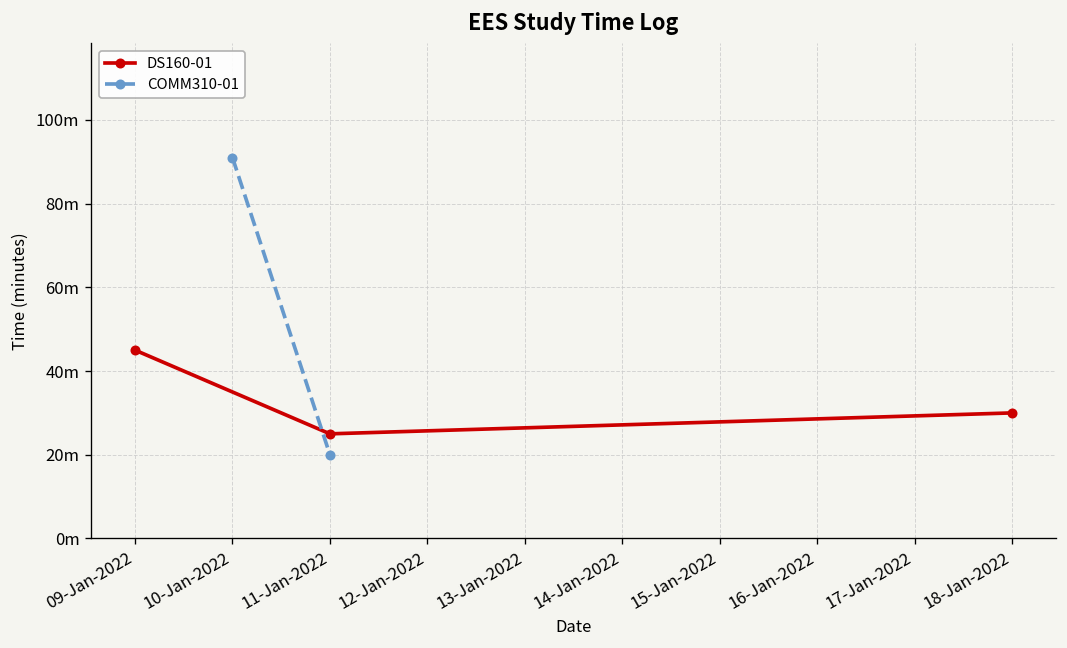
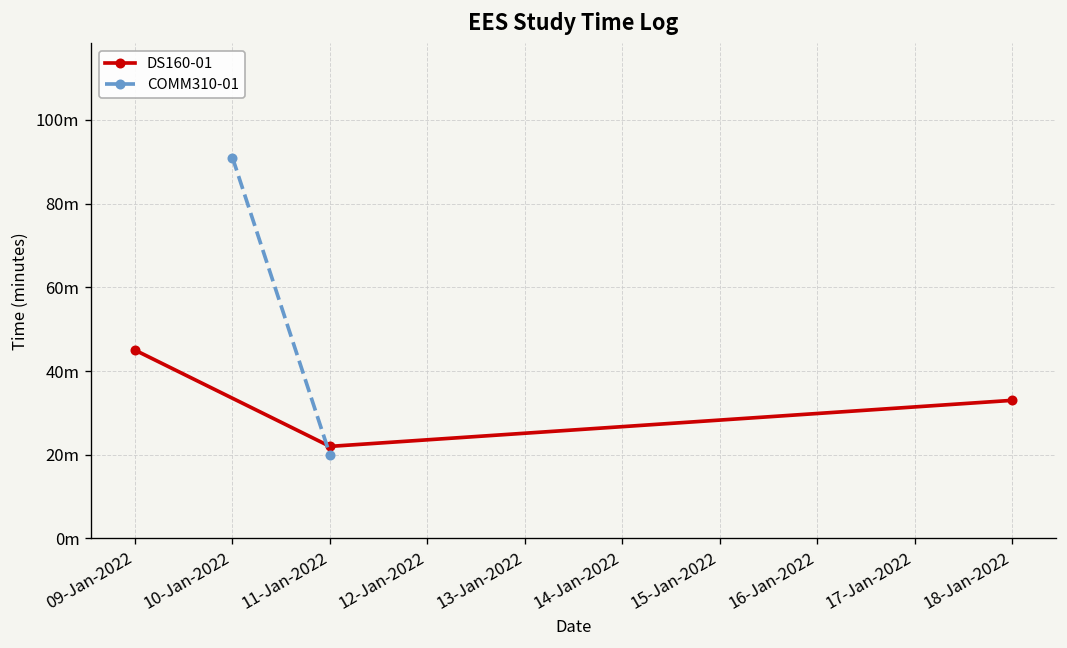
DS160-01, 11-Jan-2022: 25m -> 22m
DS160-01, 18-Jan-2022: 30m -> 33m
